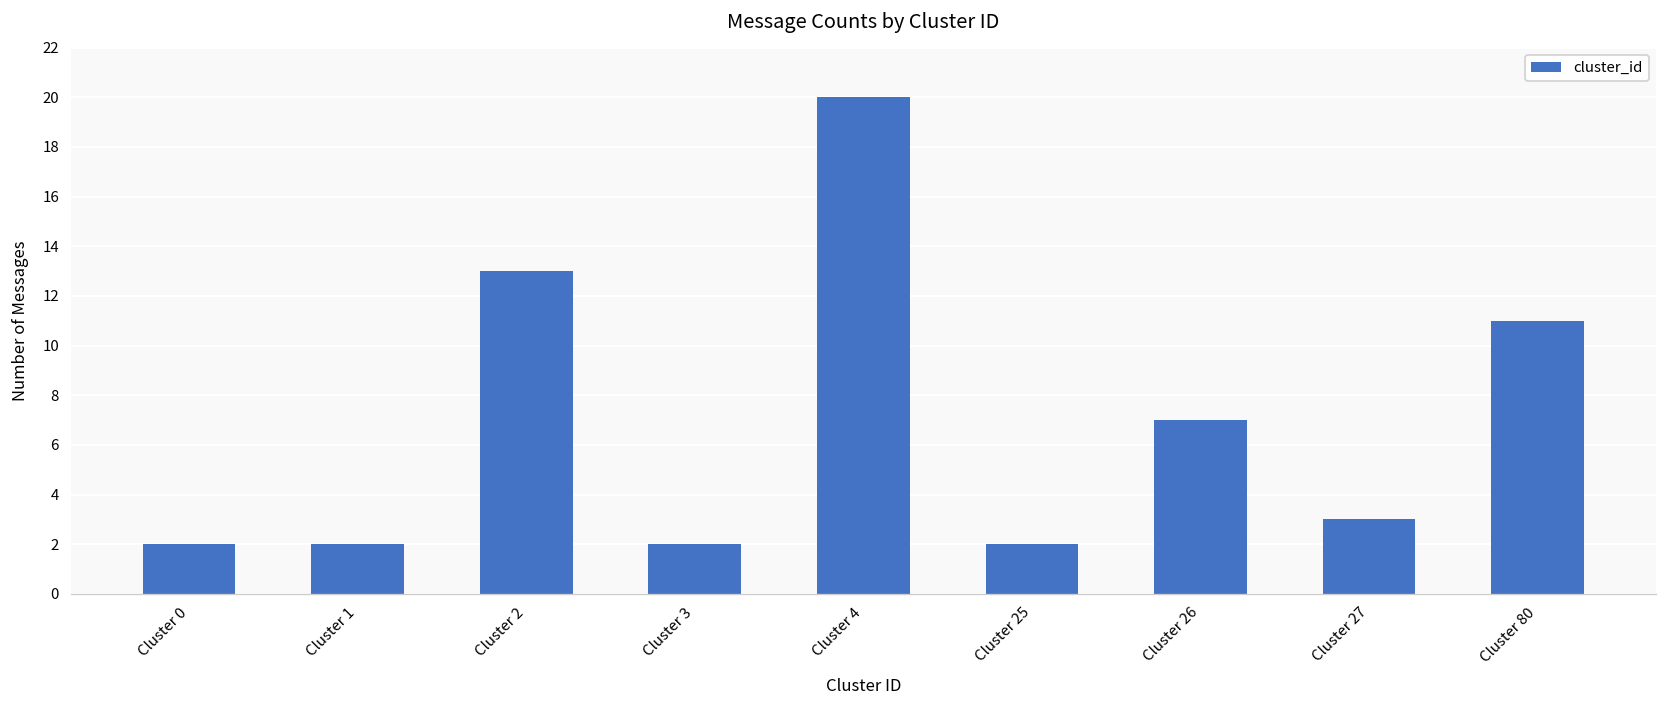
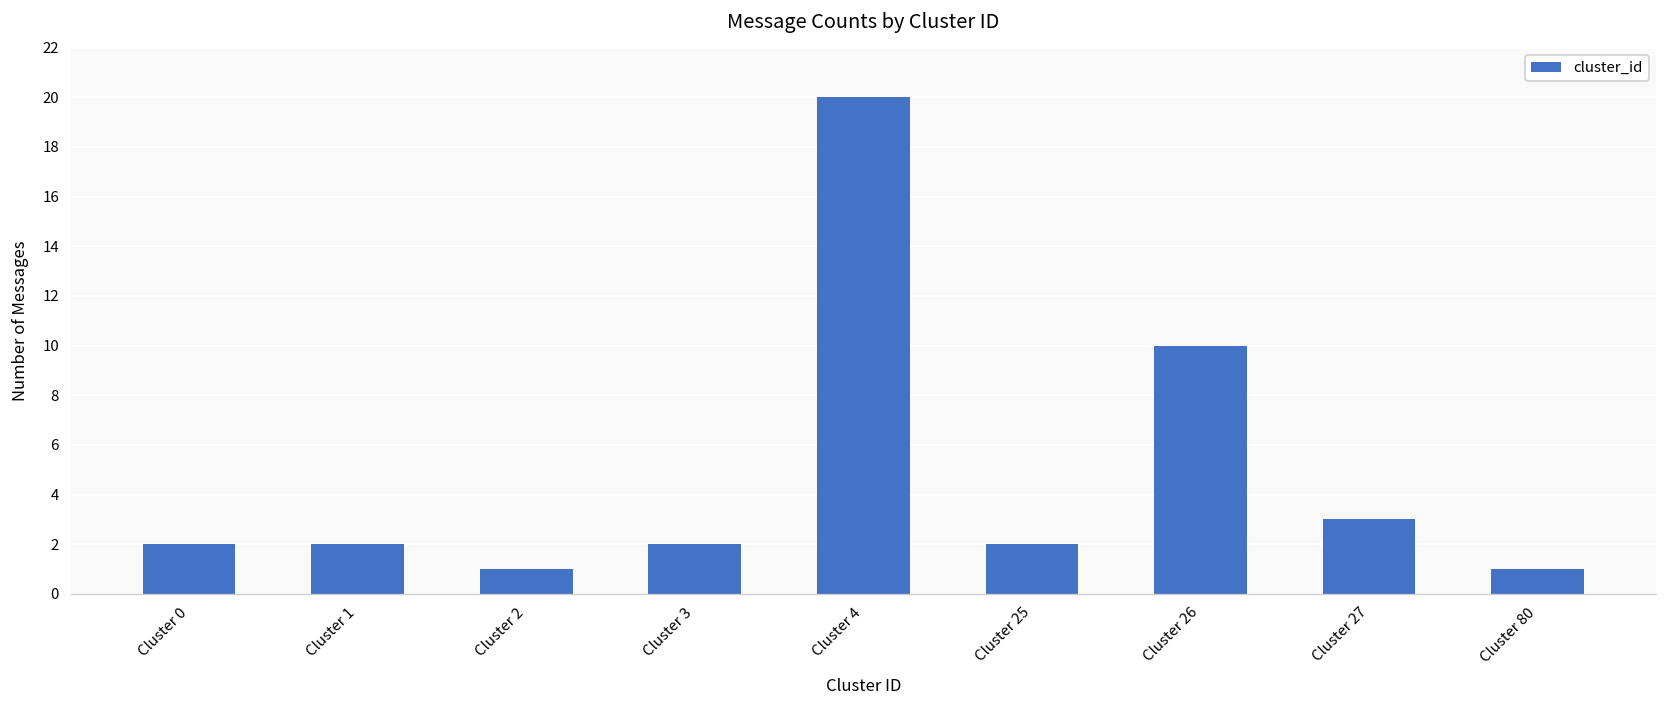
Cluster 2: 13 -> 1
Cluster 26: 7 -> 10
Cluster 80: 11 -> 1
